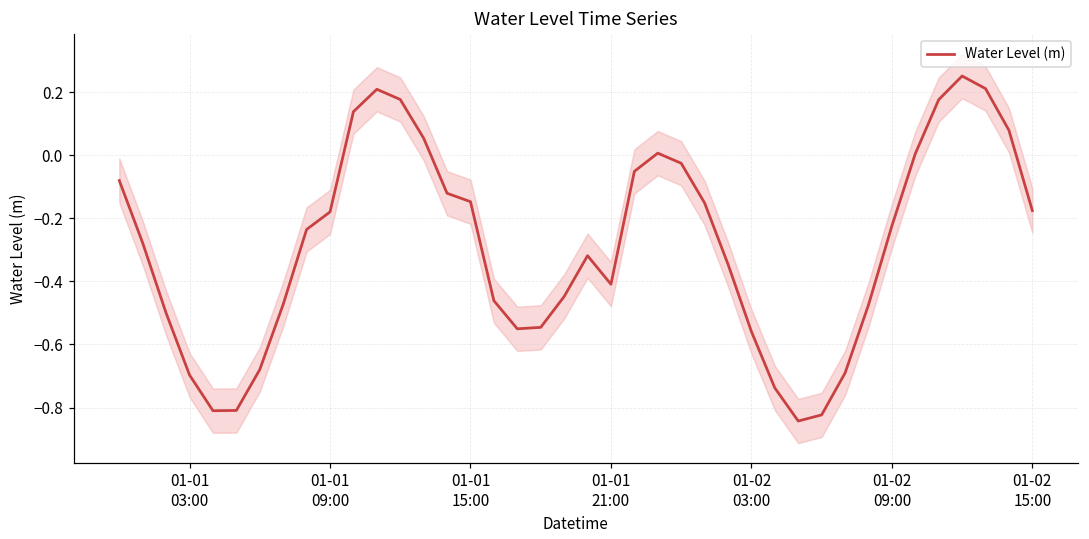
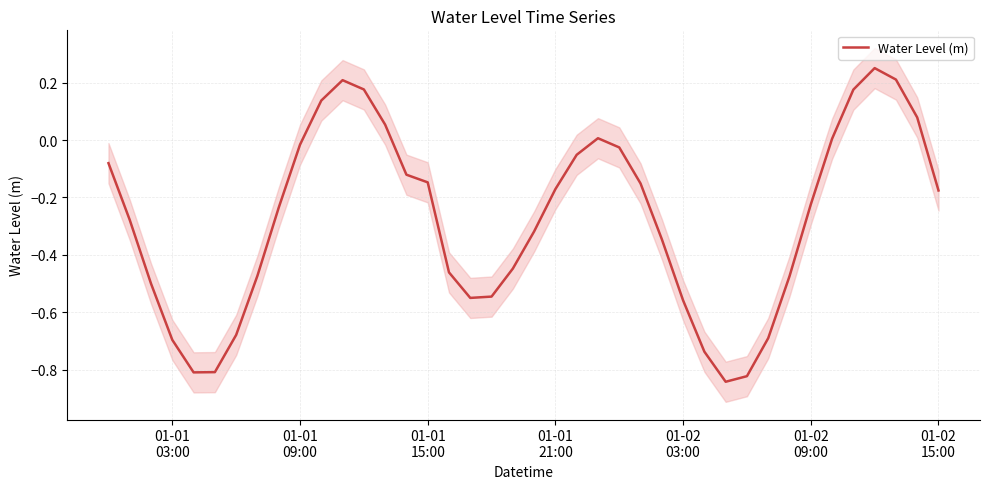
Water Level (m), 01-01 09:00: -0.18 -> -0.02
Water Level (m), 01-01 21:00: -0.41 -> -0.17
